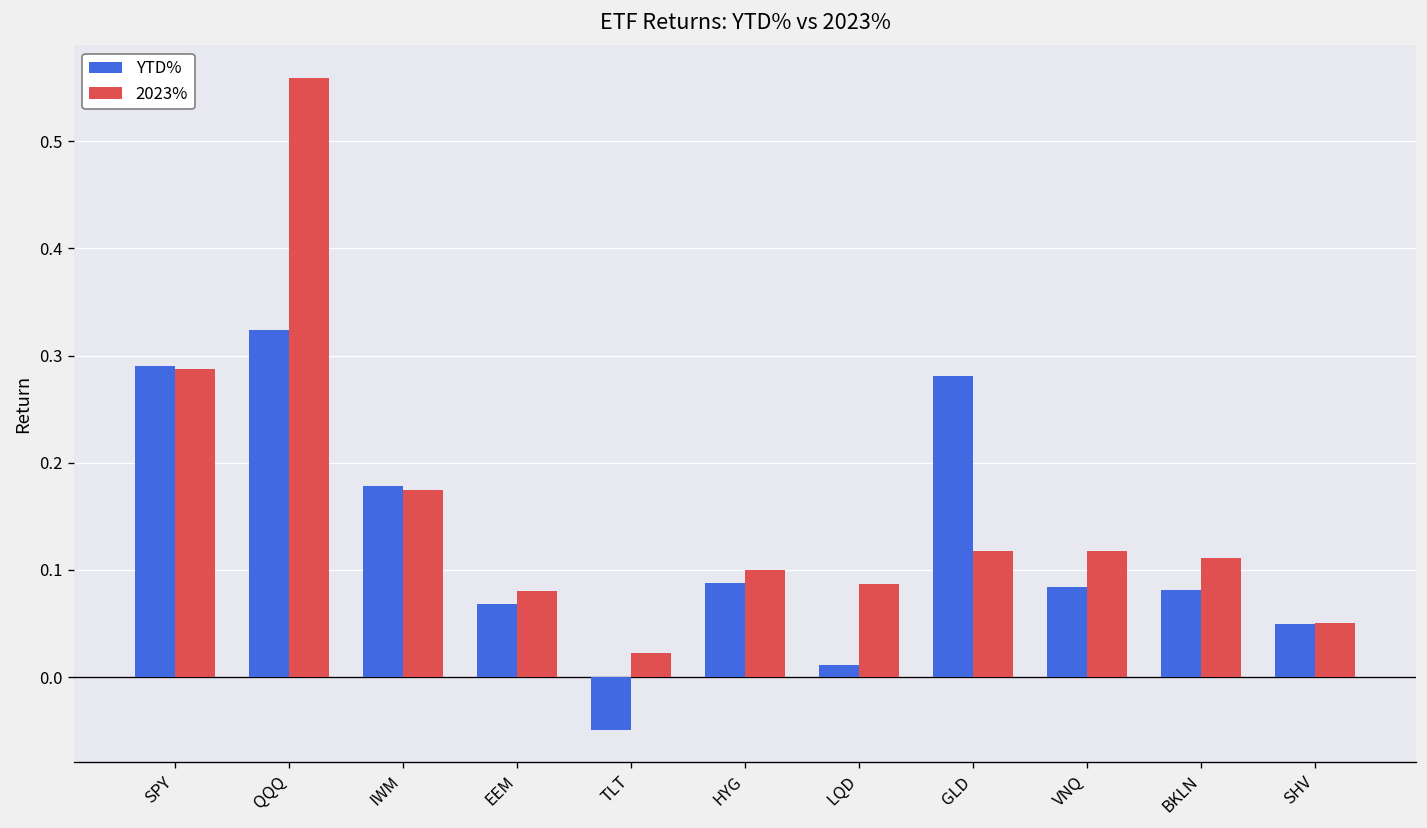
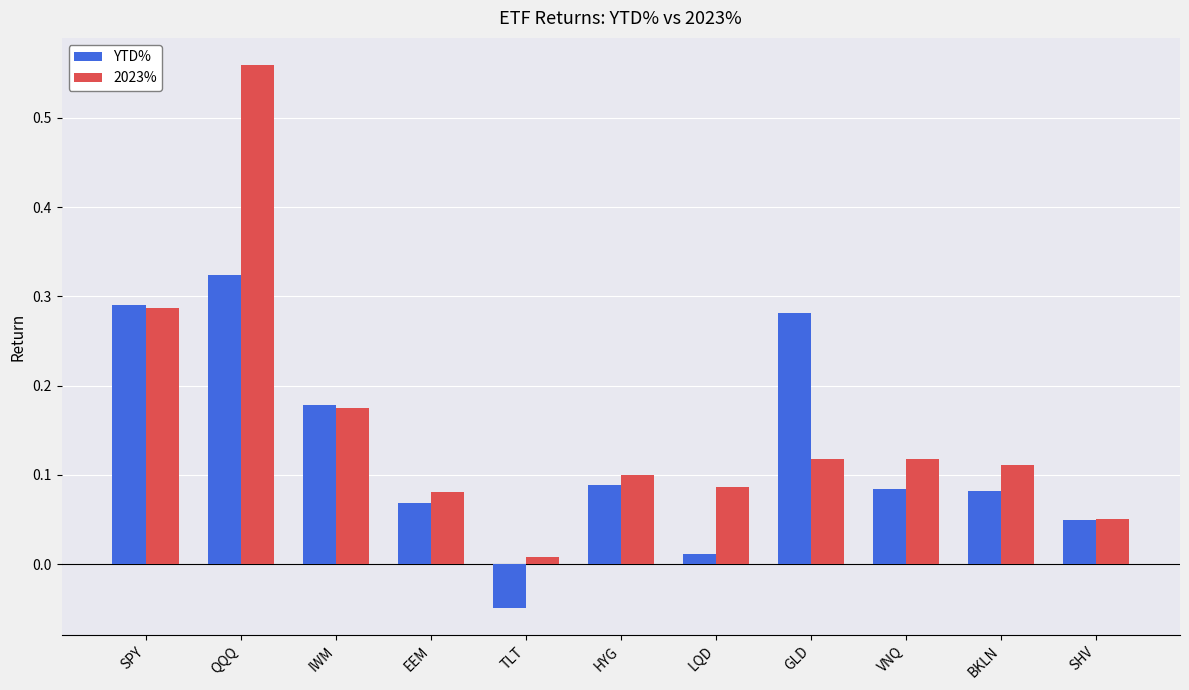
2023%, TLT: 0.02 -> 0.01
